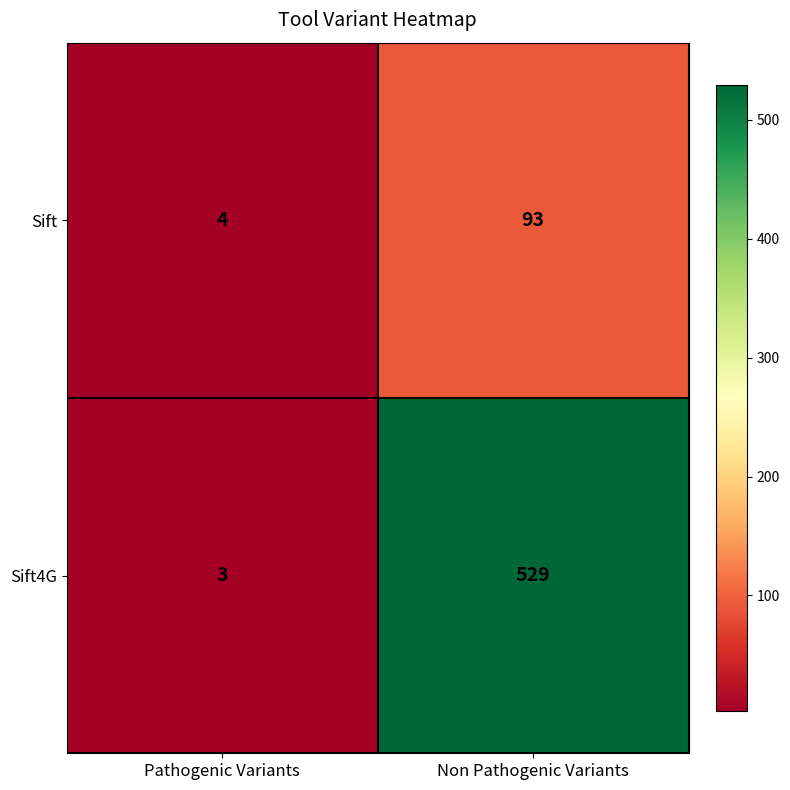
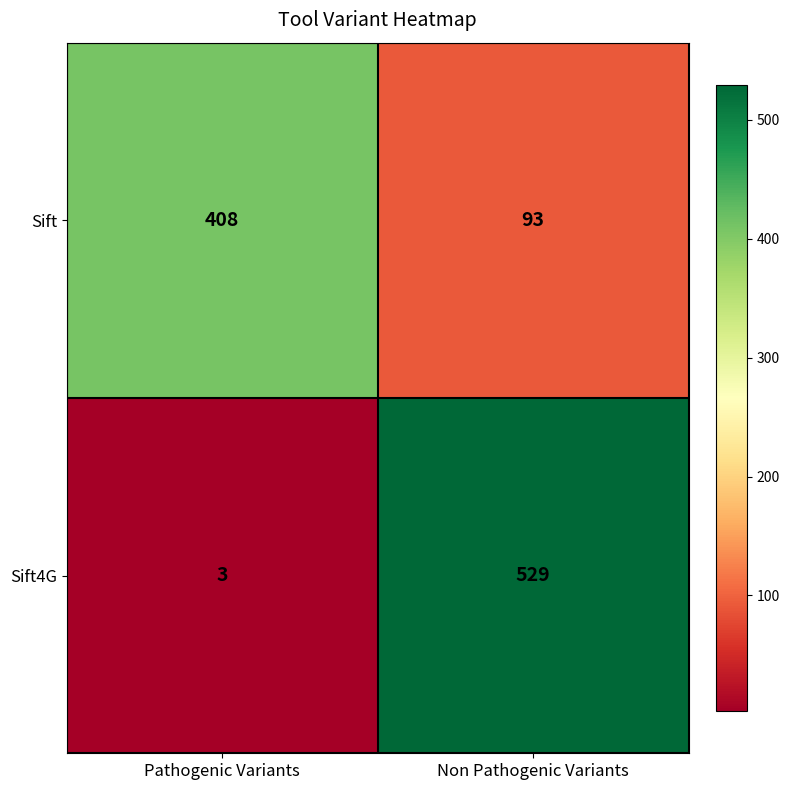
Sift, Pathogenic Variants: 4 -> 408
